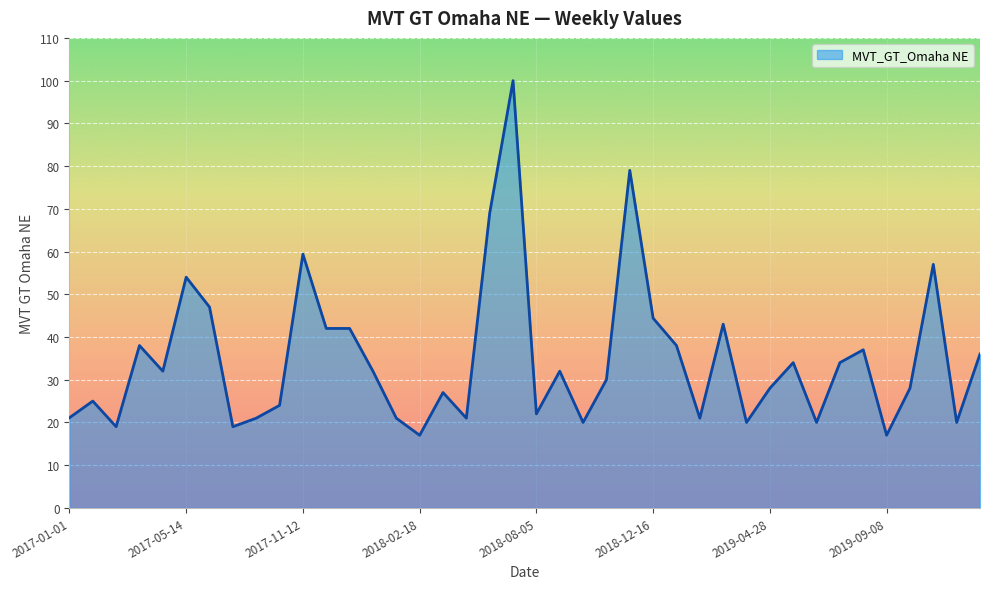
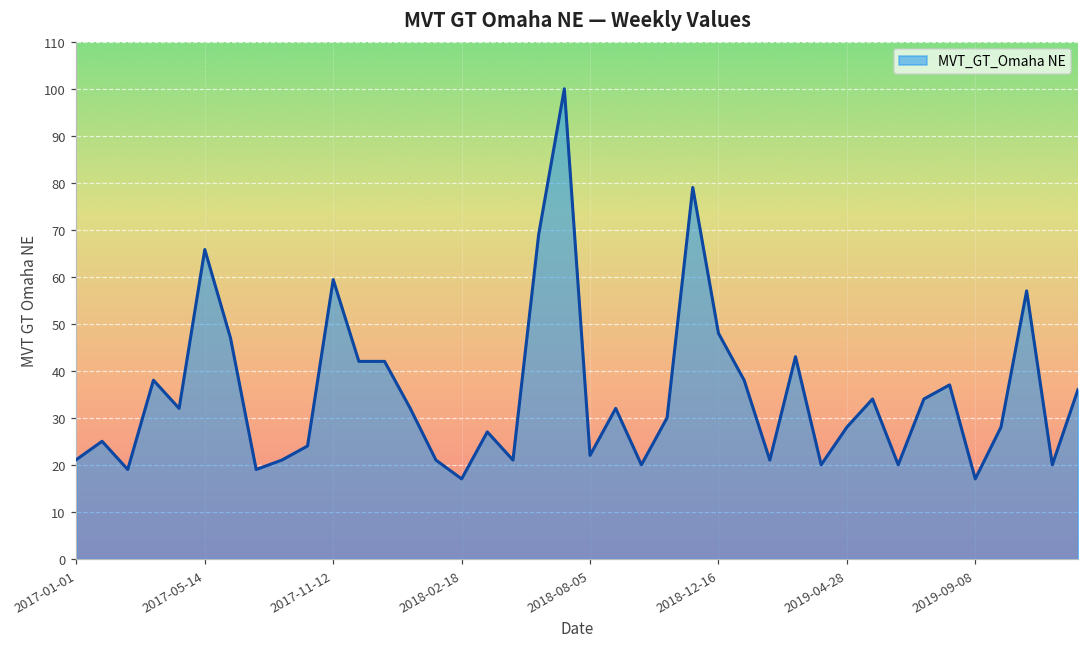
2017-05-14: 54 -> 66
2018-12-16: 44 -> 48
